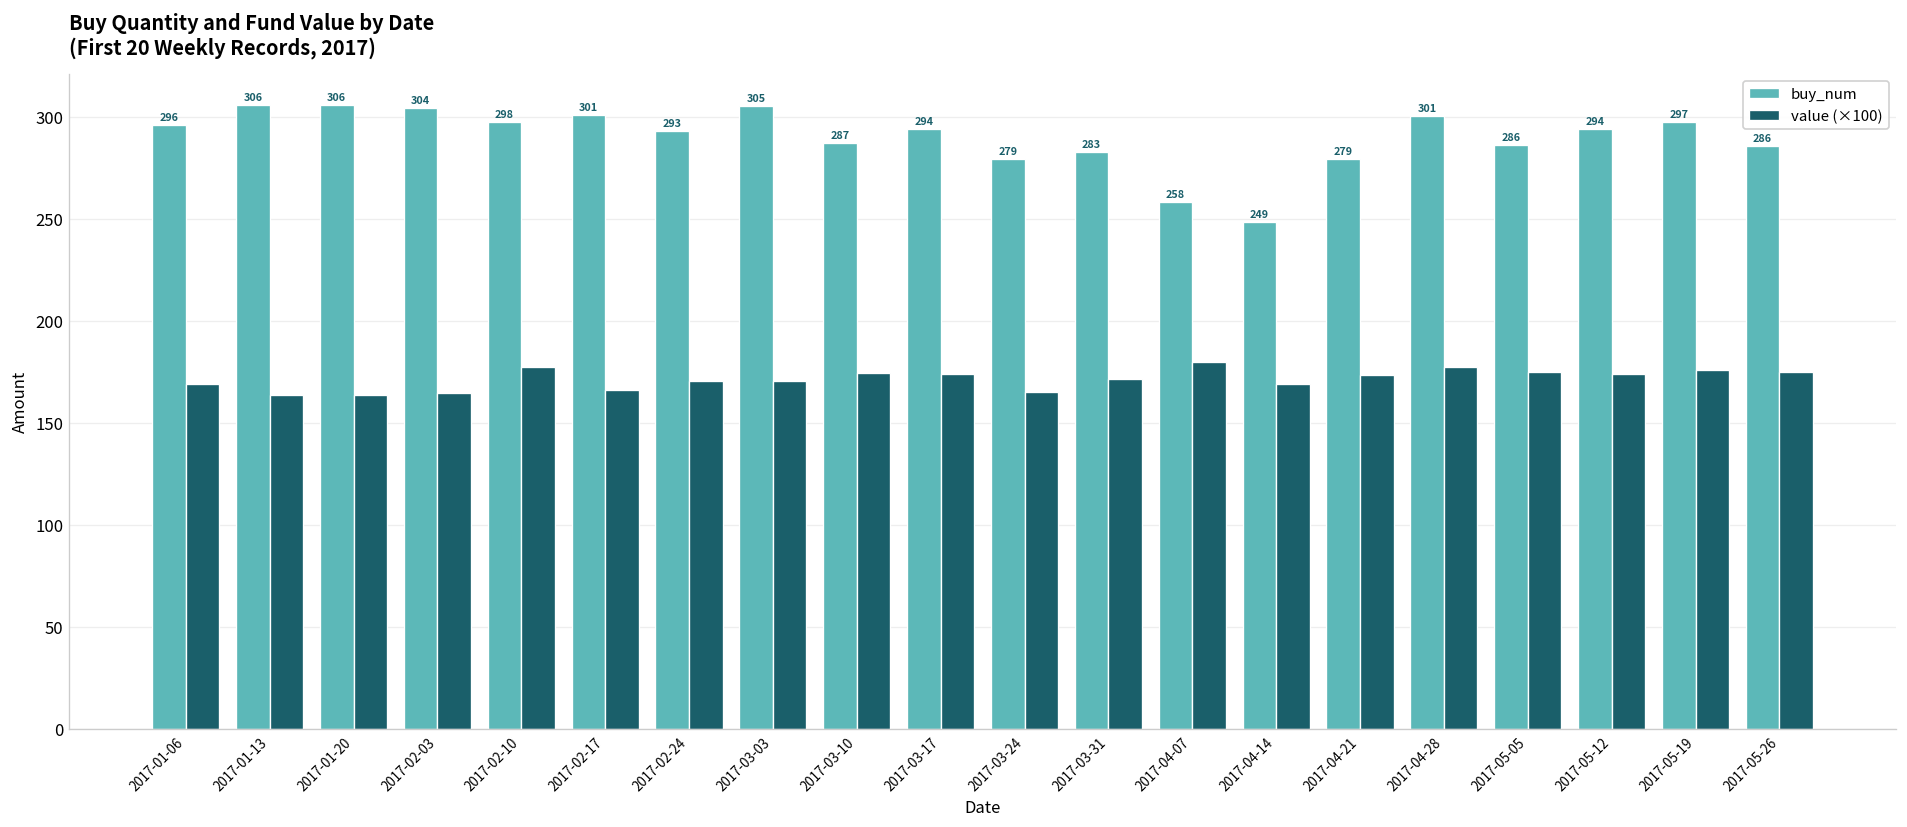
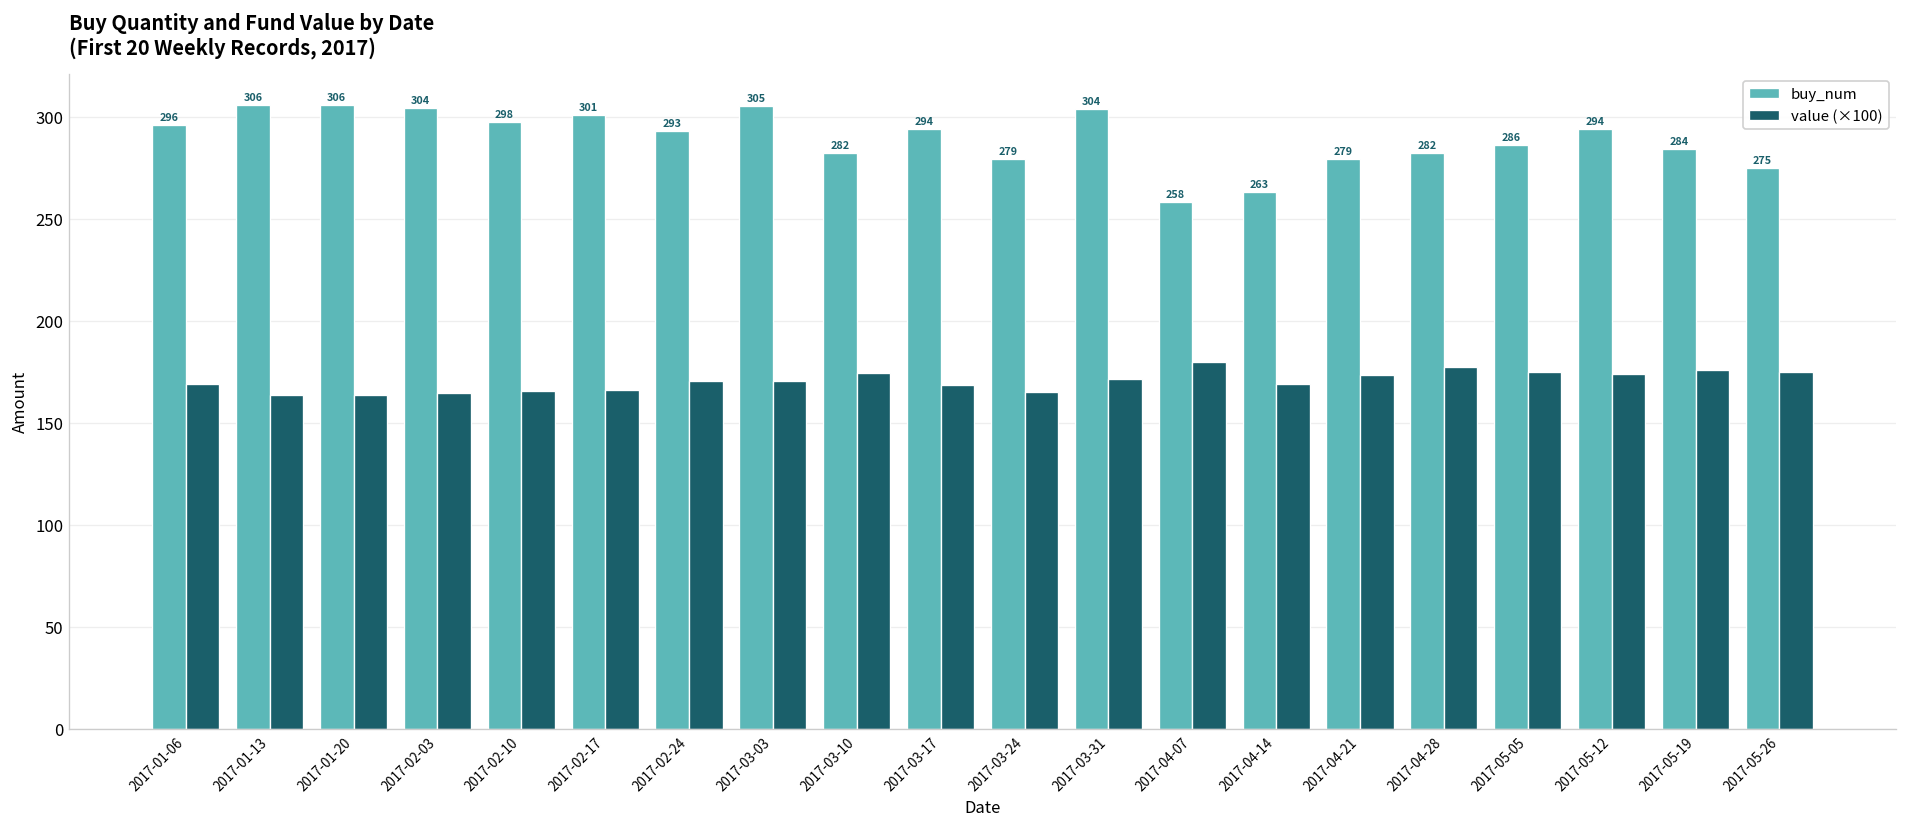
value (×100), 2017-02-10: 178 -> 165
buy_num, 2017-03-10: 287 -> 282
value (×100), 2017-03-17: 174 -> 168
buy_num, 2017-03-31: 283 -> 304
buy_num, 2017-04-14: 249 -> 263
buy_num, 2017-04-28: 301 -> 282
buy_num, 2017-05-19: 297 -> 284
buy_num, 2017-05-26: 286 -> 275
